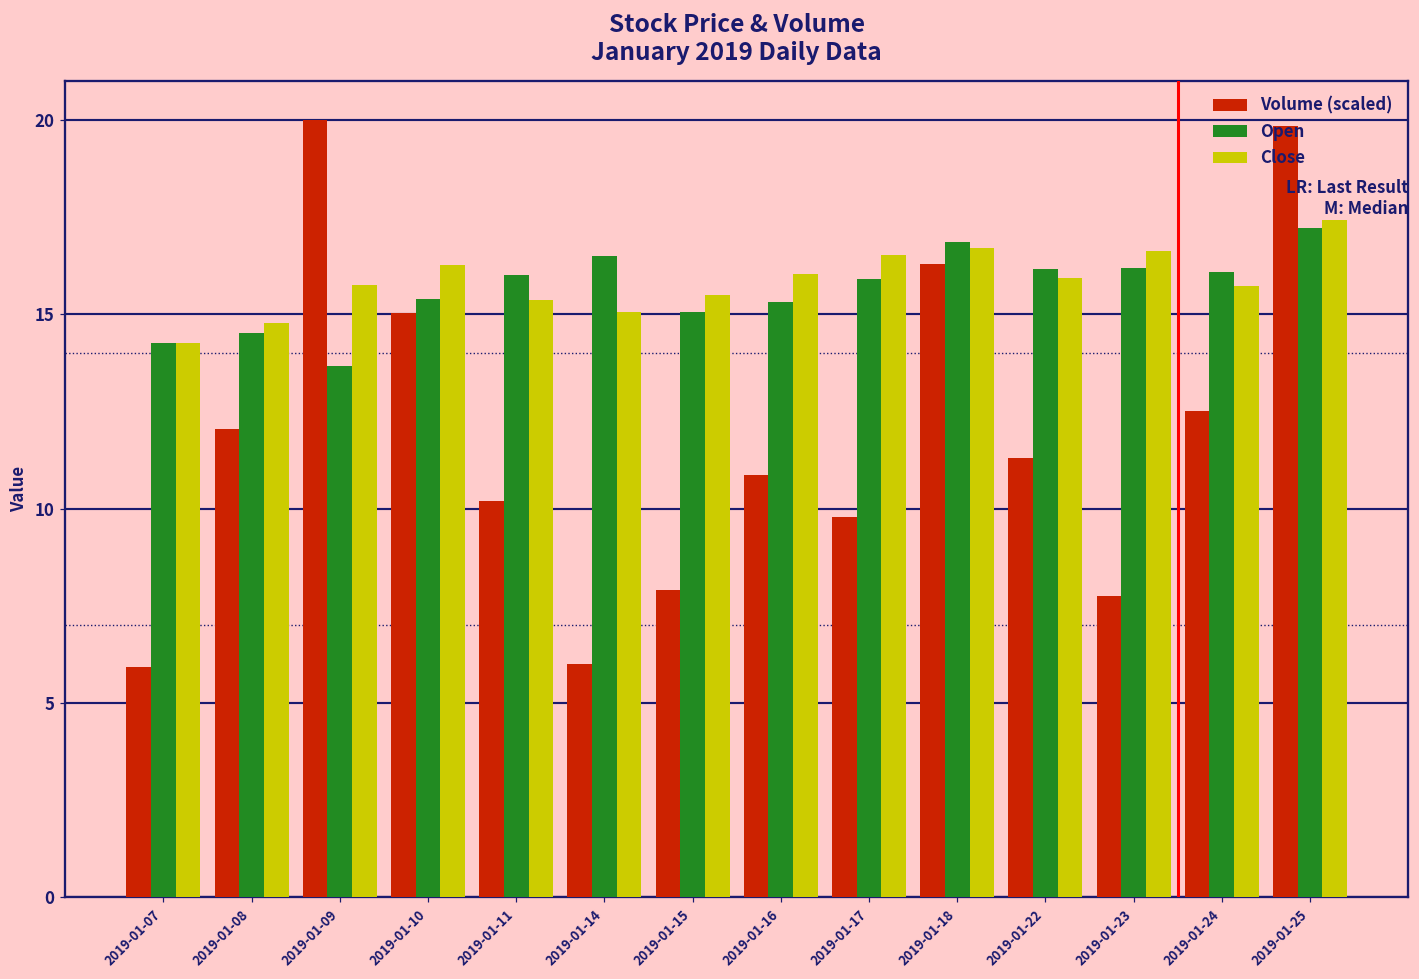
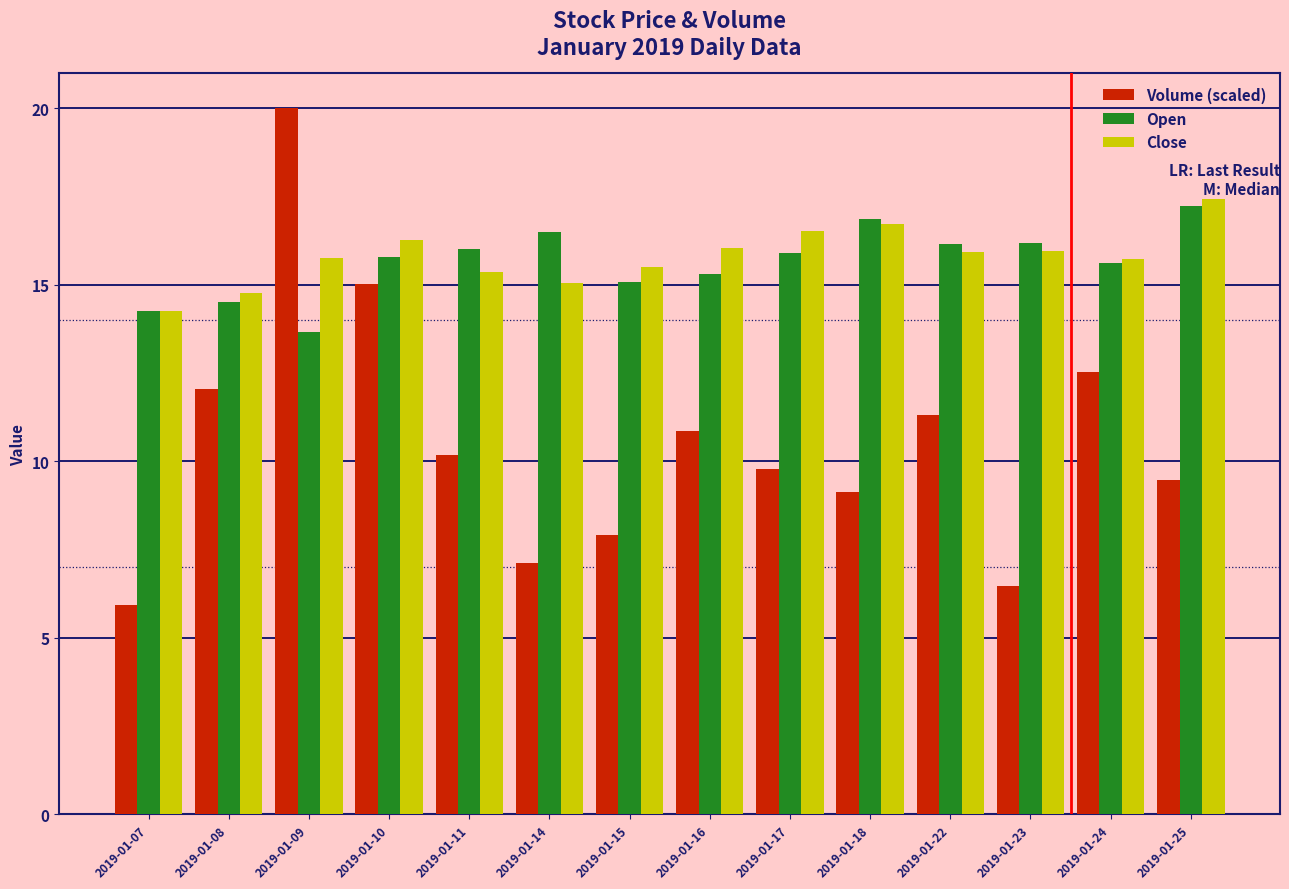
Open, 2019-01-10: 15.4 -> 15.8
Volume (scaled), 2019-01-14: 6.0 -> 7.1
Volume (scaled), 2019-01-18: 16.3 -> 9.1
Volume (scaled), 2019-01-23: 7.8 -> 6.5
Close, 2019-01-23: 16.6 -> 16.0
Open, 2019-01-24: 16.1 -> 15.6
Volume (scaled), 2019-01-25: 19.9 -> 9.5
